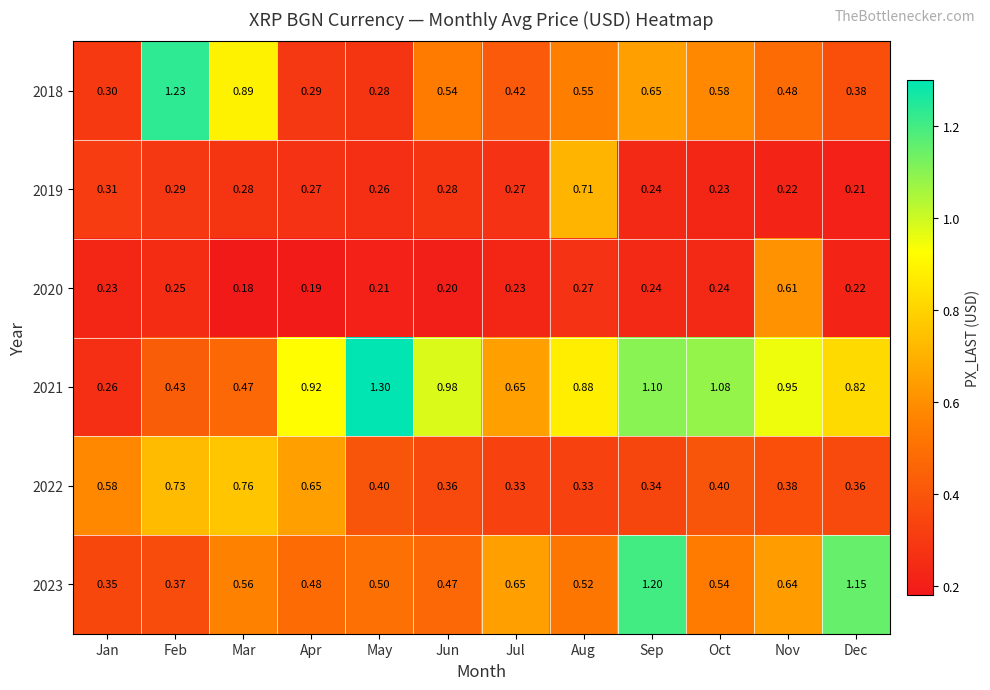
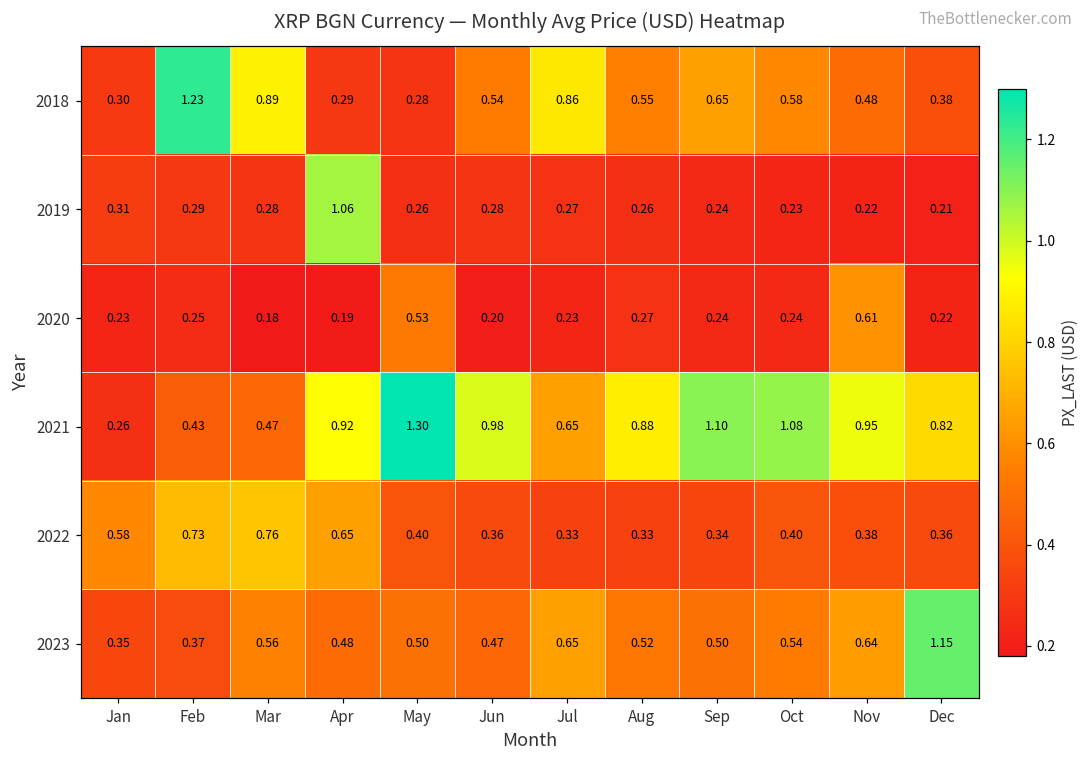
2018, Jul: 0.42 -> 0.86
2019, Apr: 0.27 -> 1.06
2019, Aug: 0.71 -> 0.26
2020, May: 0.21 -> 0.53
2023, Sep: 1.20 -> 0.50
